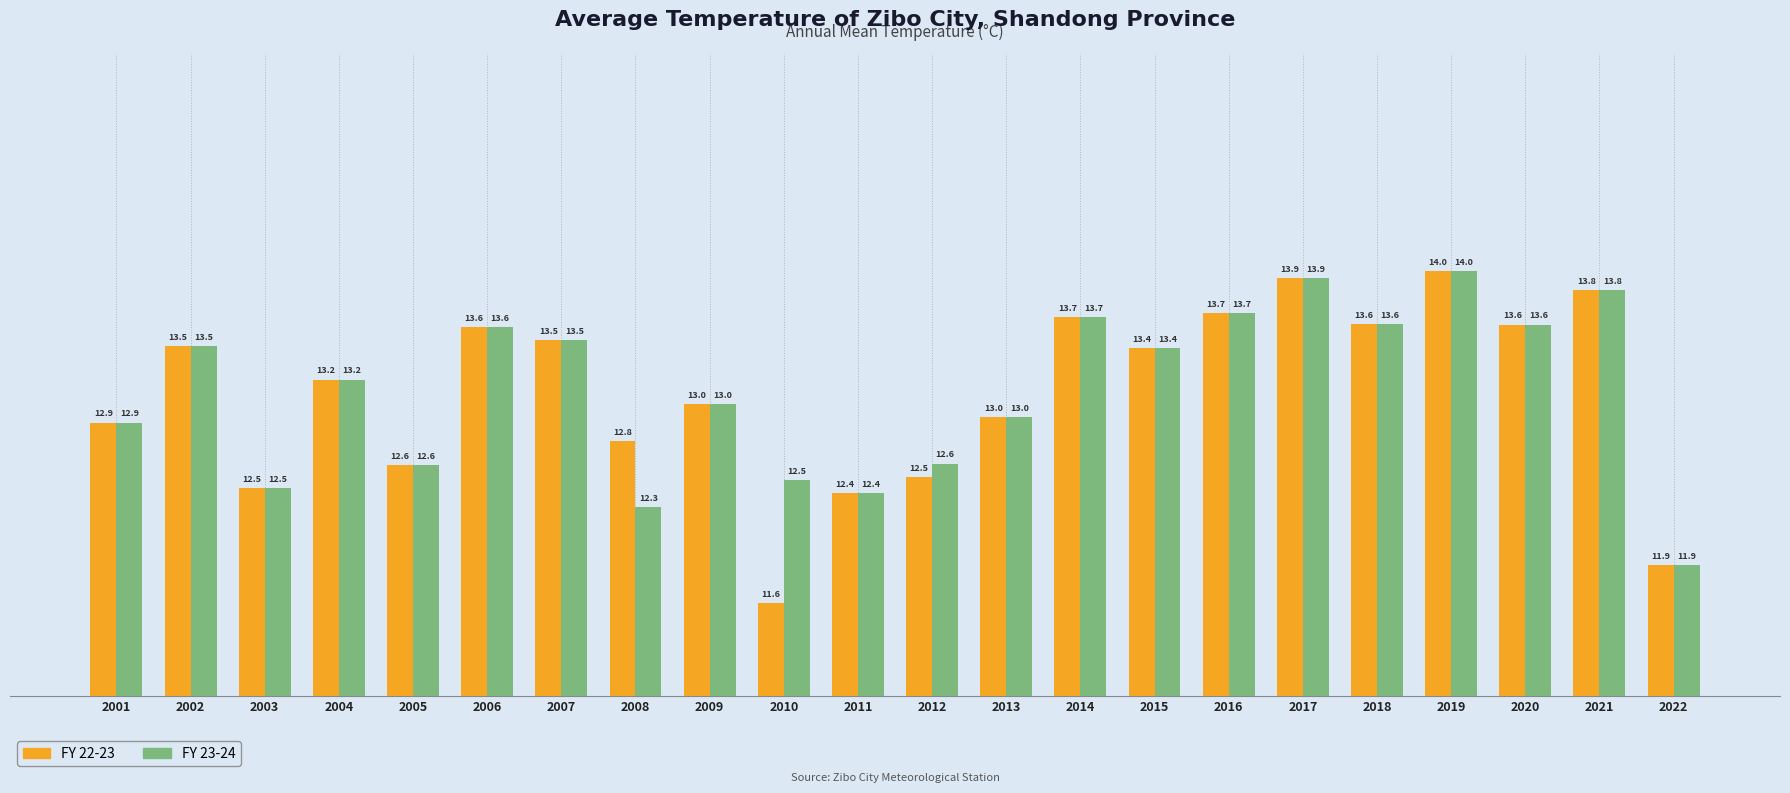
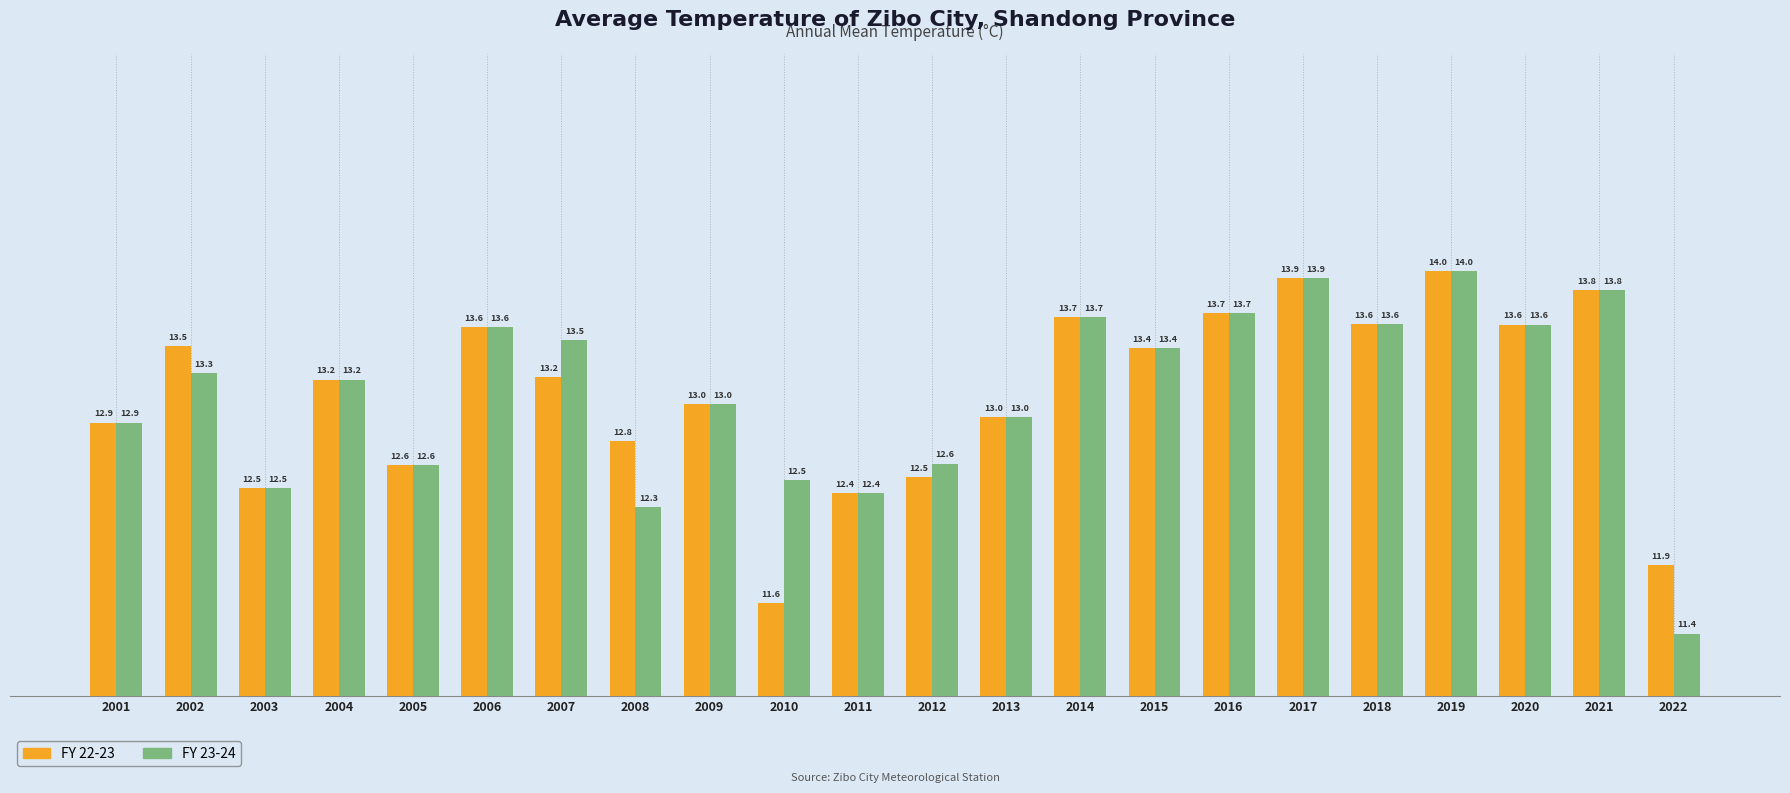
FY 23-24, 2002: 13.5 -> 13.3
FY 22-23, 2007: 13.5 -> 13.2
FY 23-24, 2022: 11.9 -> 11.4
